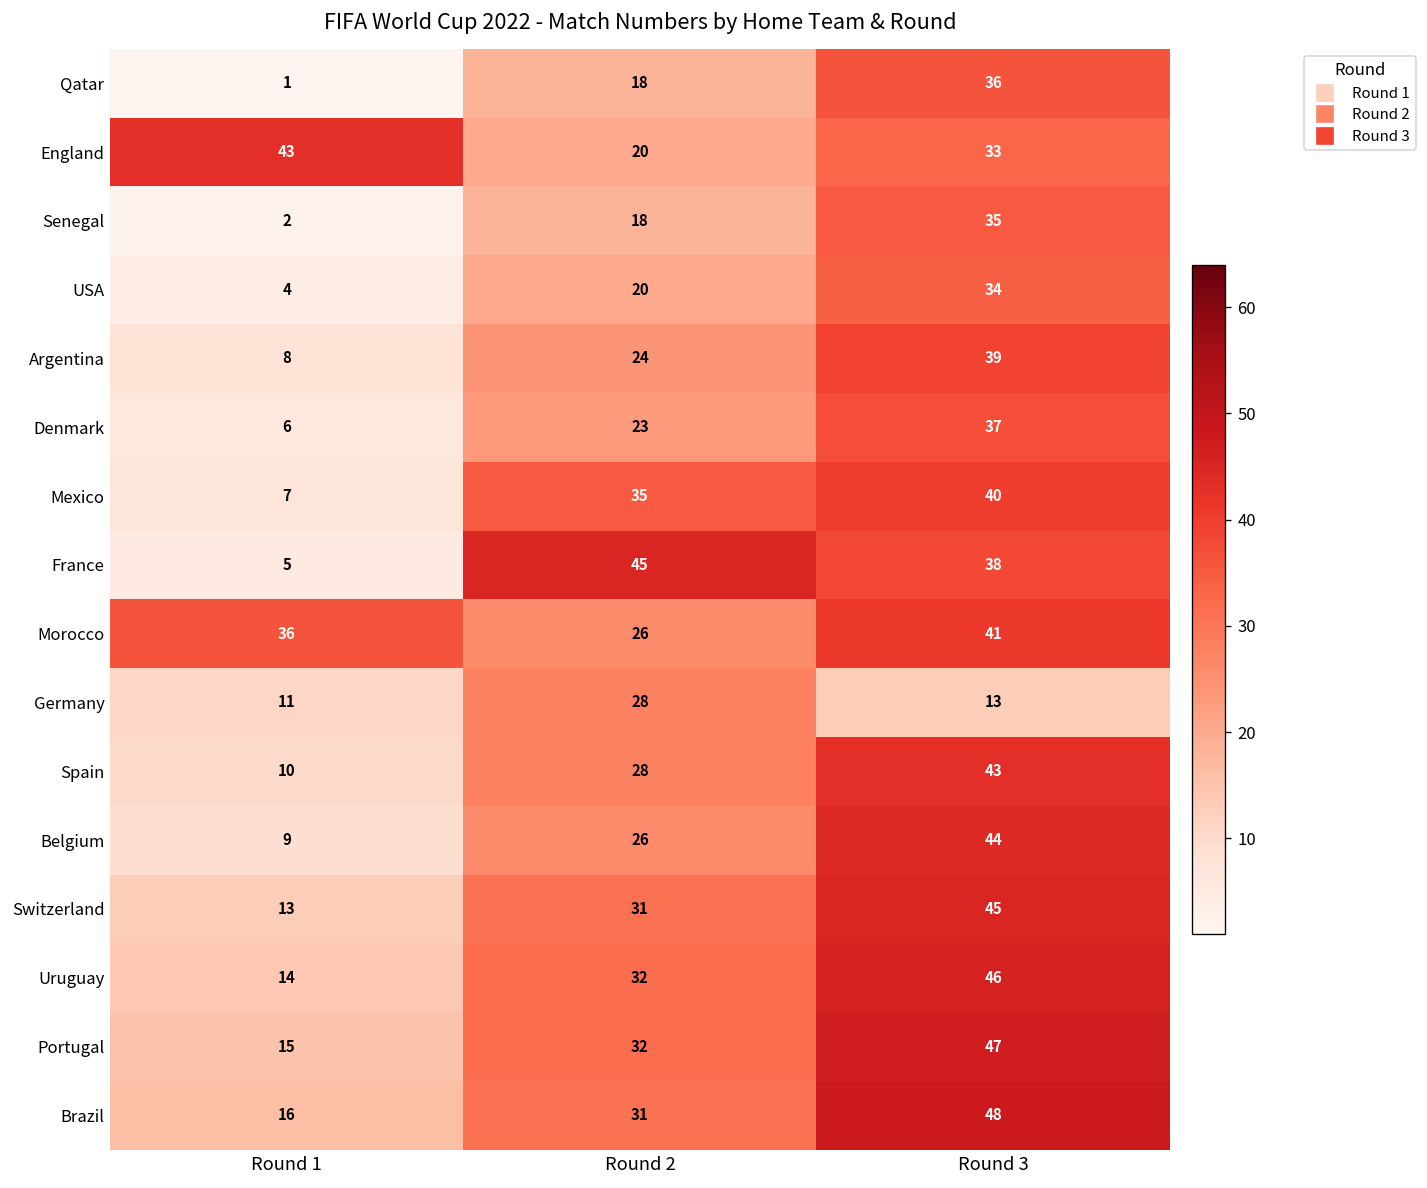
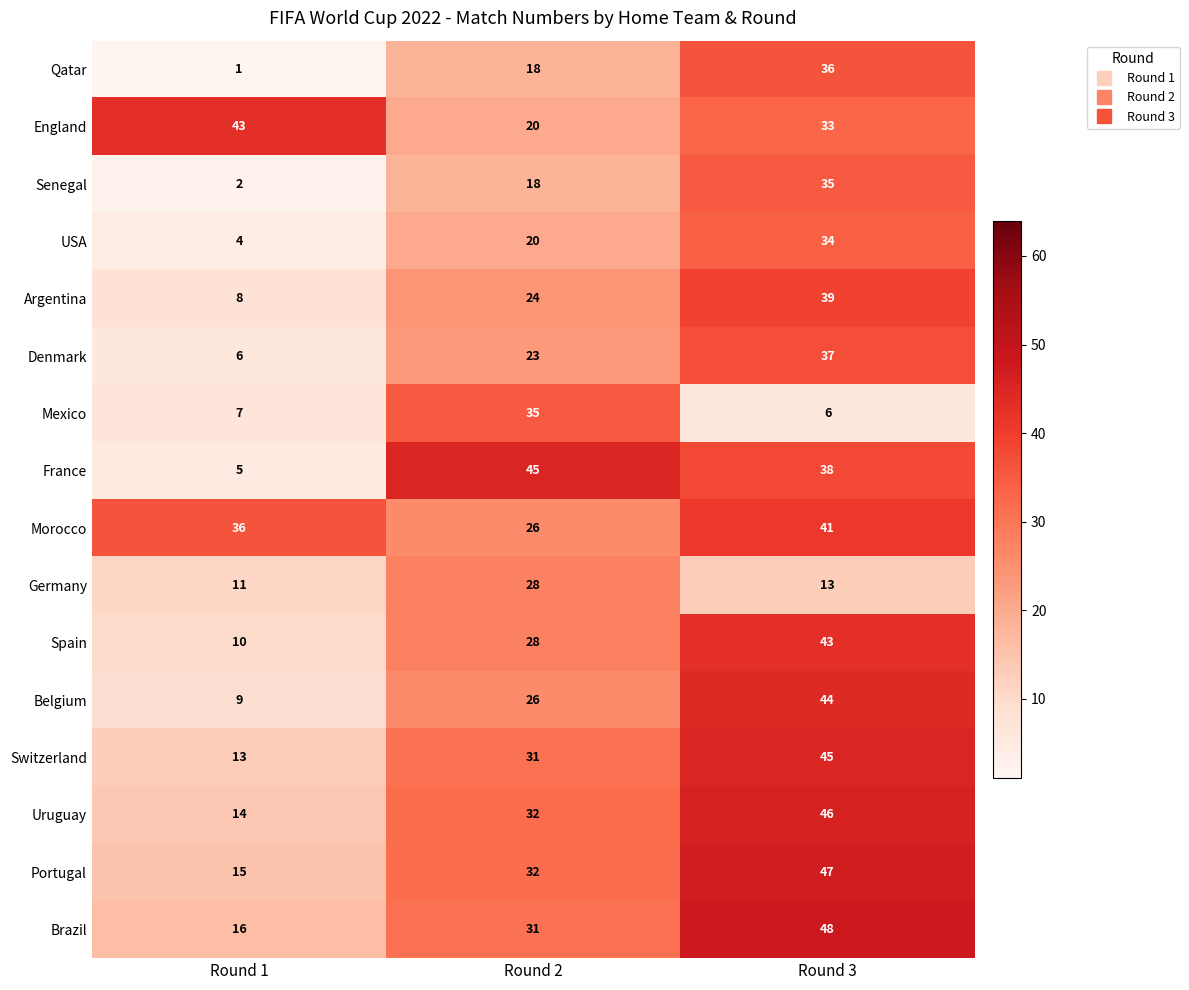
Mexico, Round 3: 40 -> 6
